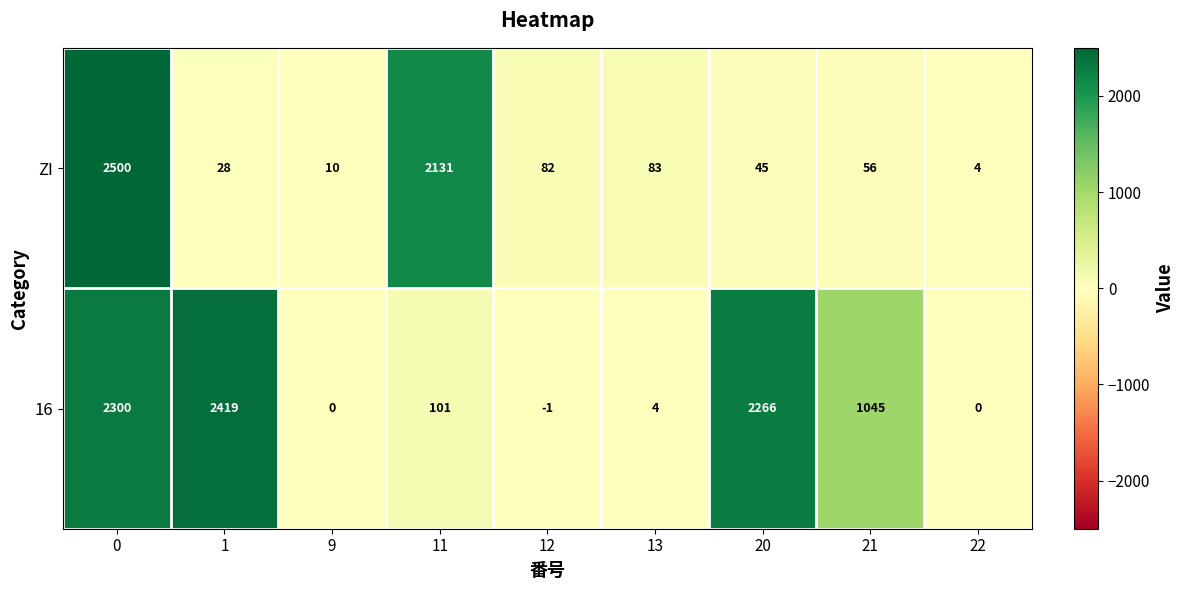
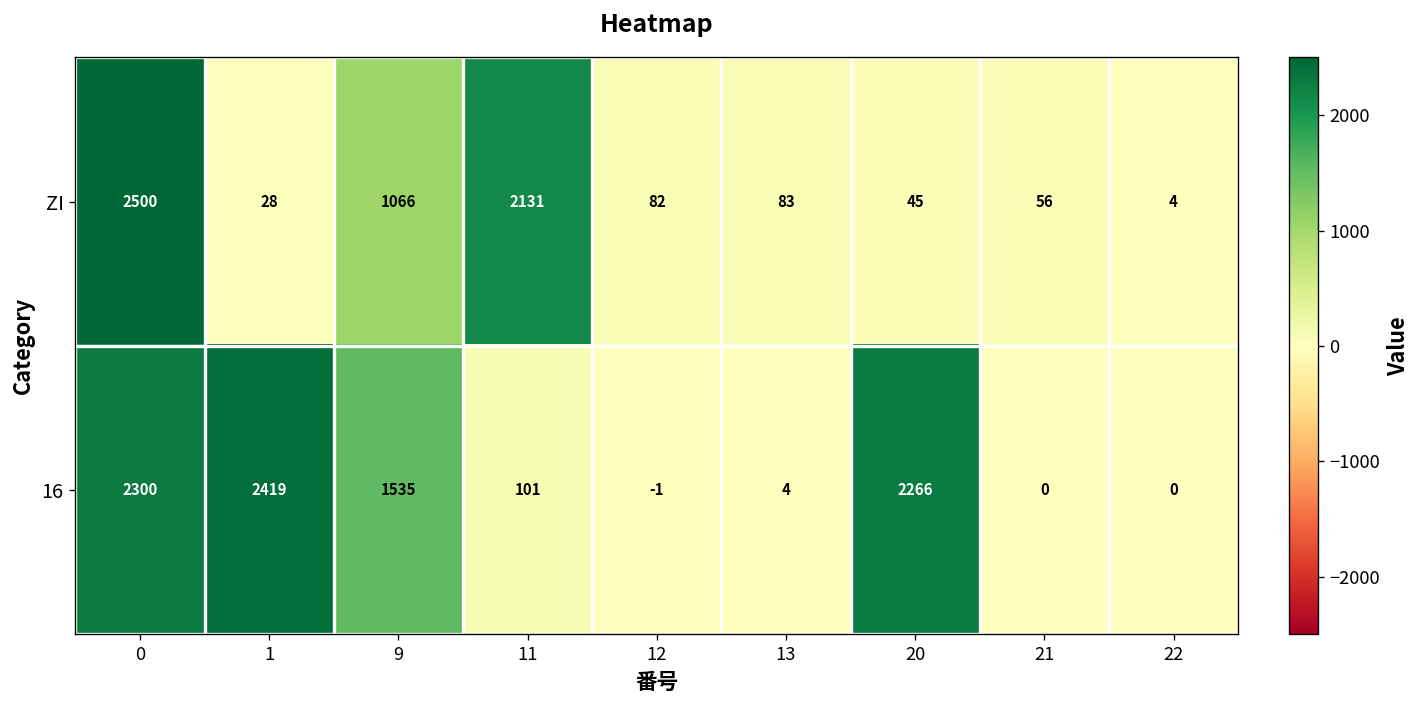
ZI, 9: 10 -> 1066
16, 9: 0 -> 1535
16, 21: 1045 -> 0
